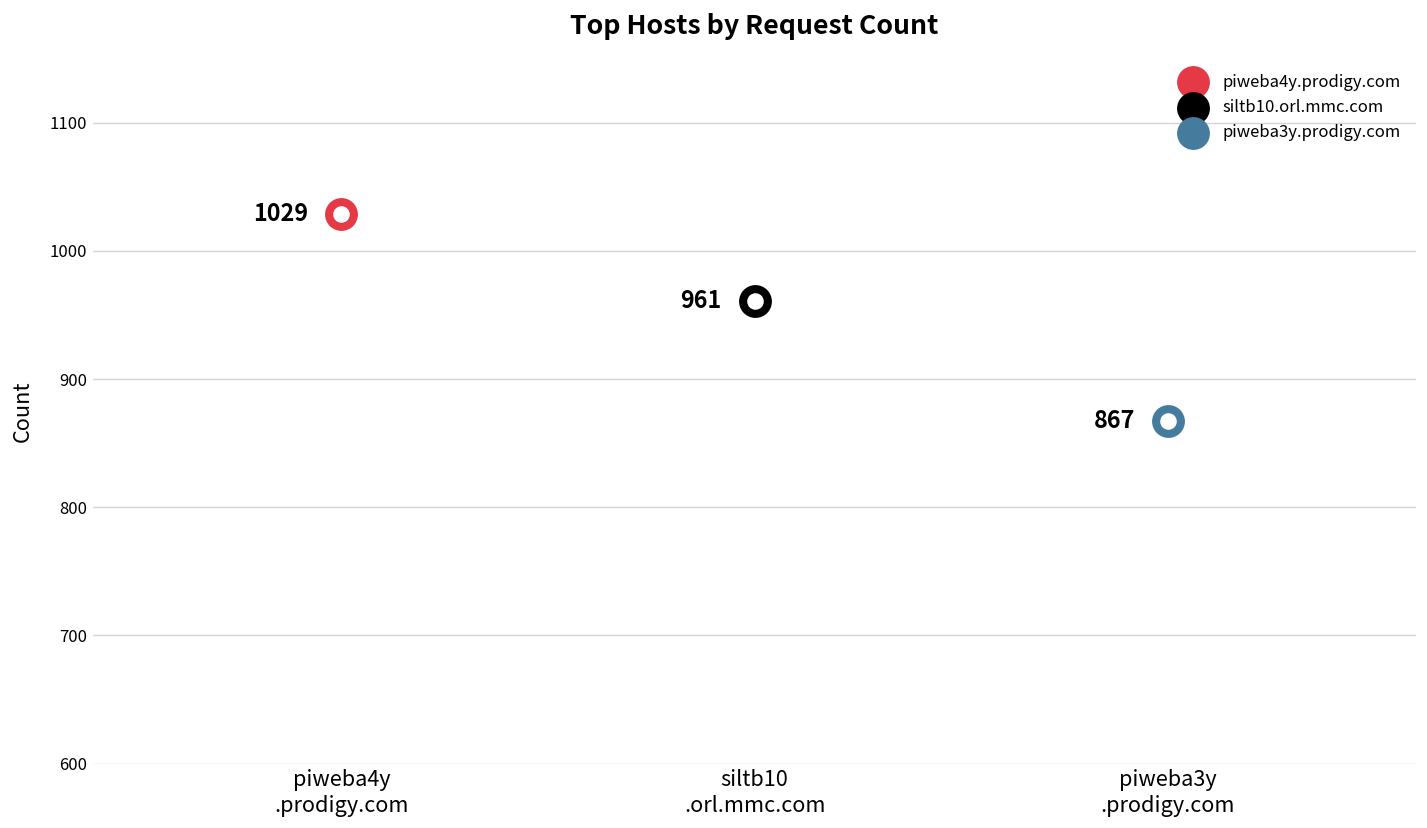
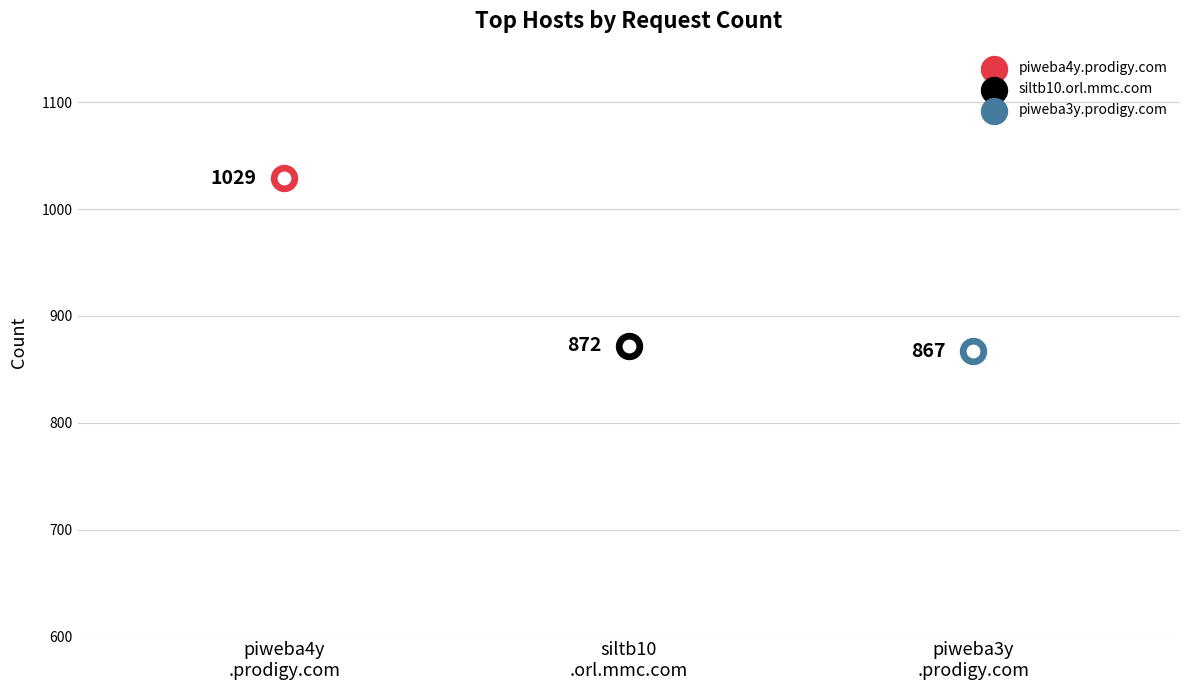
siltb10.orl.mmc.com, siltb10 .orl.mmc.com: 961 -> 872
